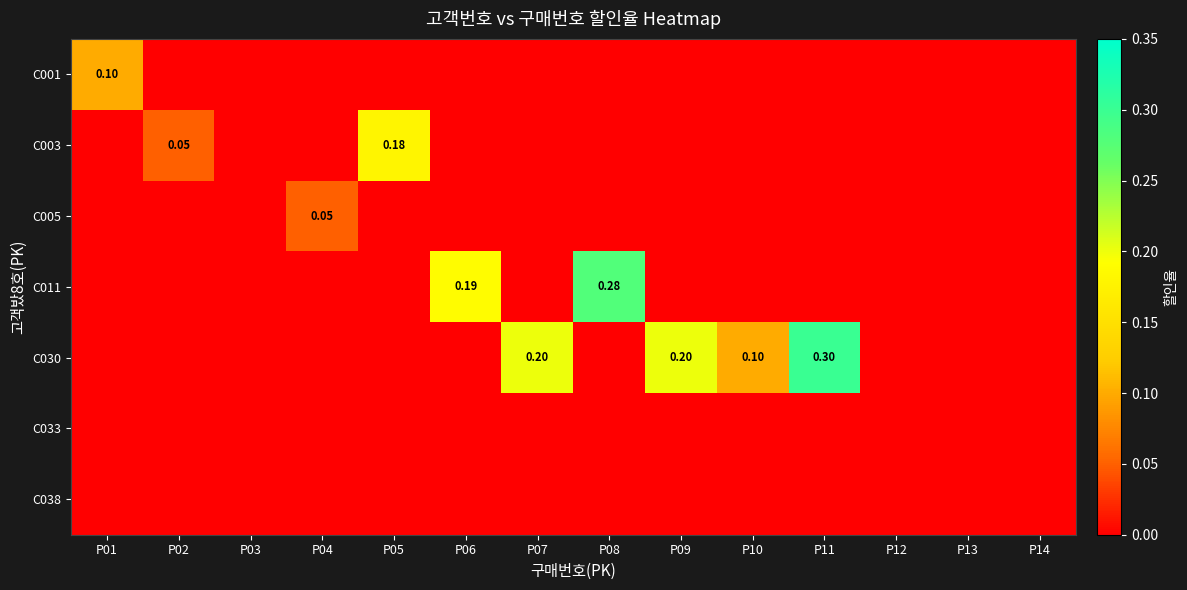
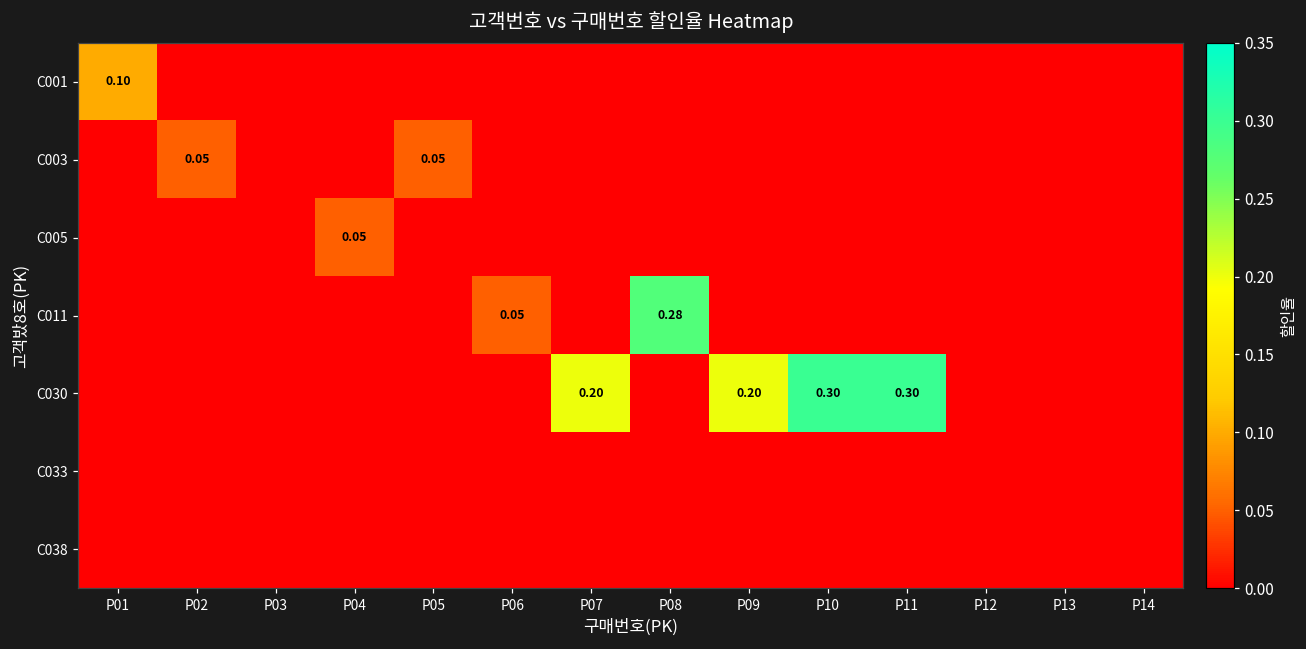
C003, P05: 0.18 -> 0.05
C011, P06: 0.19 -> 0.05
C030, P10: 0.10 -> 0.30
